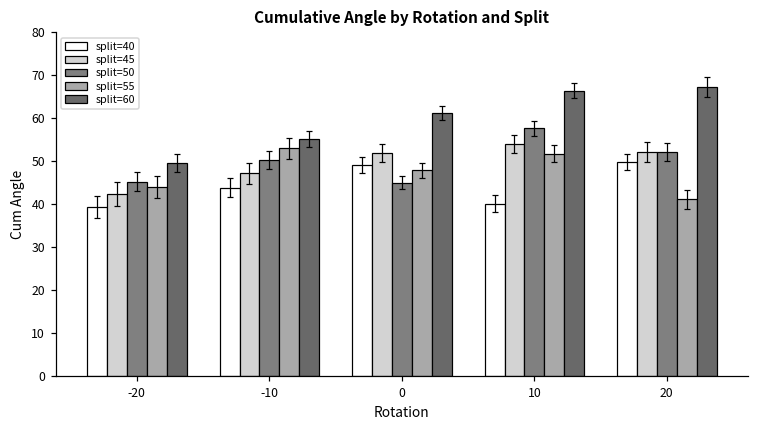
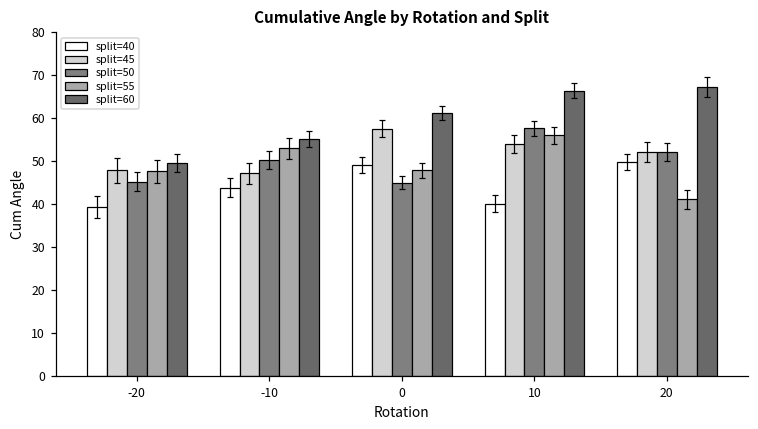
split=45, -20: 42 -> 48
split=55, -20: 44 -> 48
split=45, 0: 52 -> 58
split=55, 10: 52 -> 56
